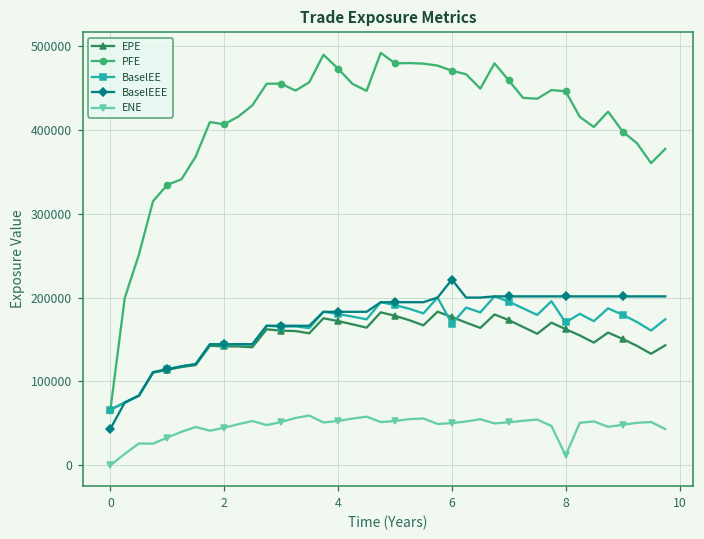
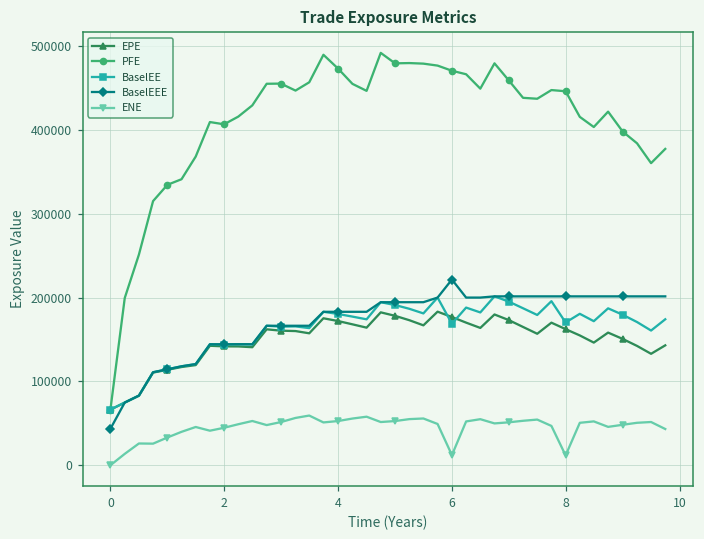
ENE, 6: 50000 -> 10000
